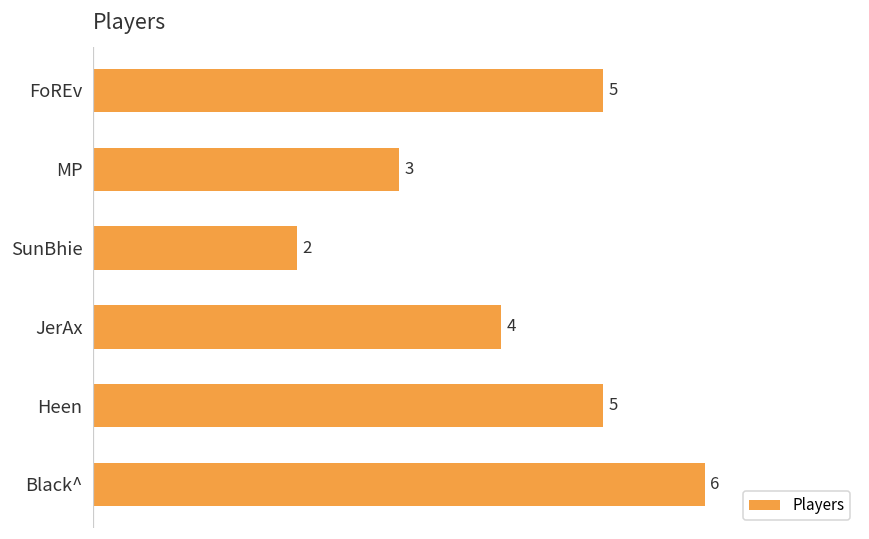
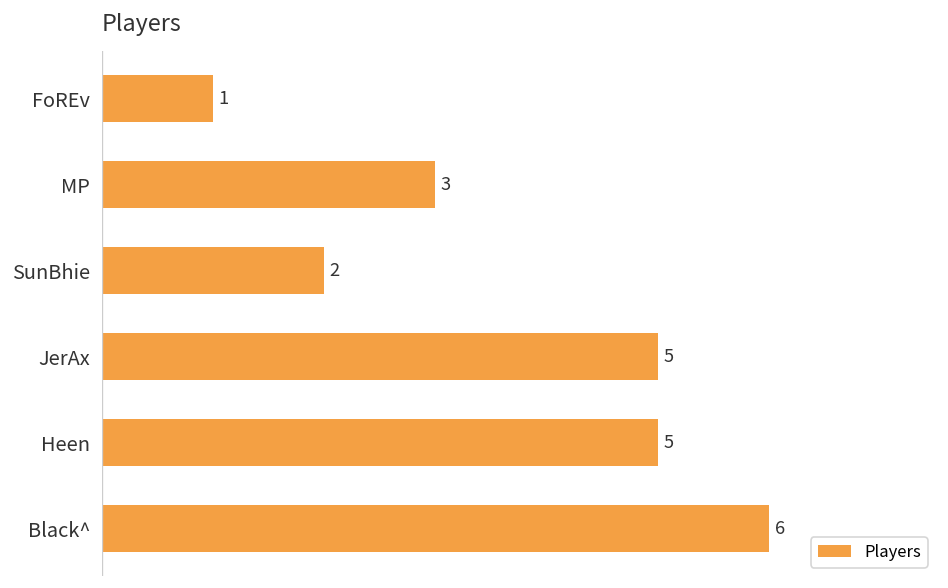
FoREv: 5 -> 1
JerAx: 4 -> 5
